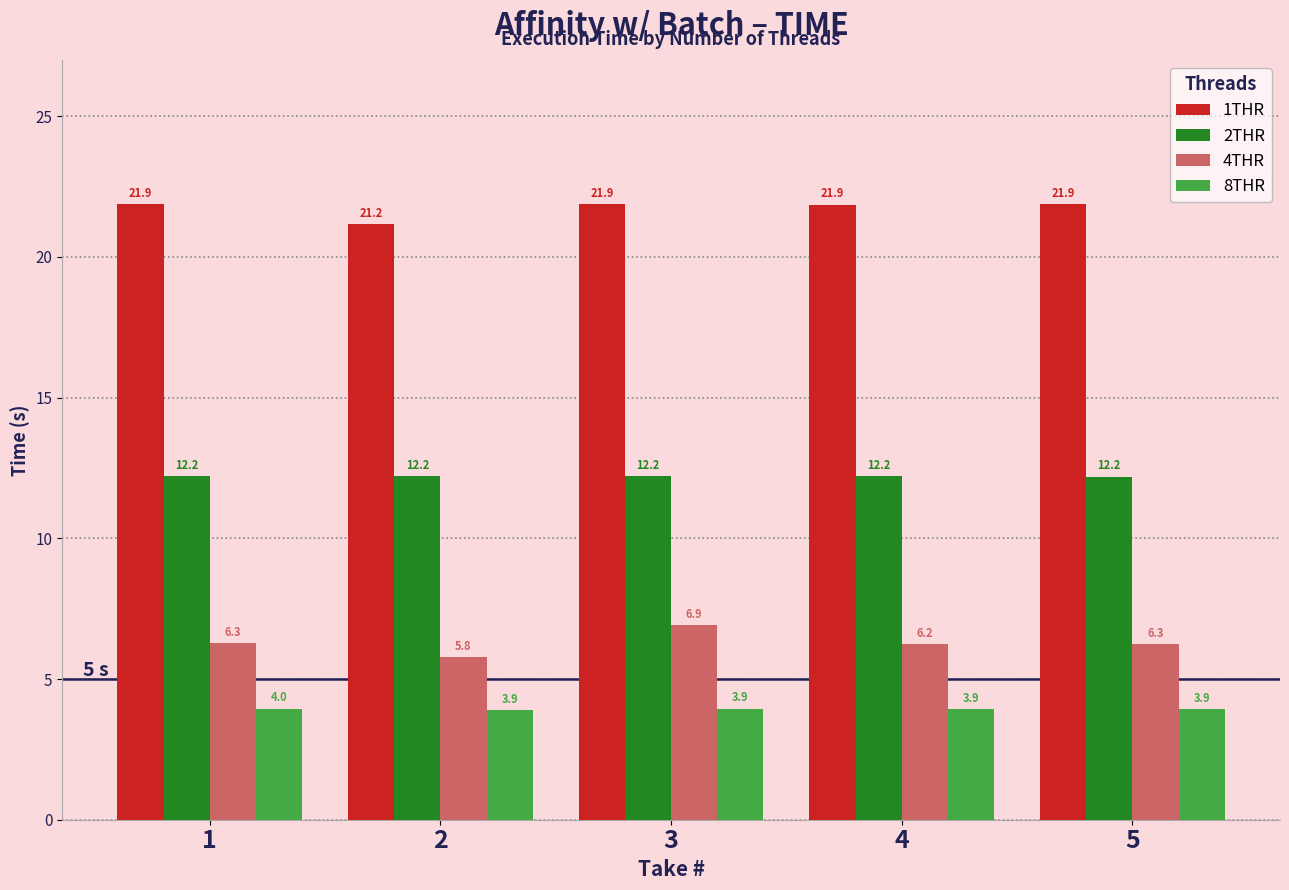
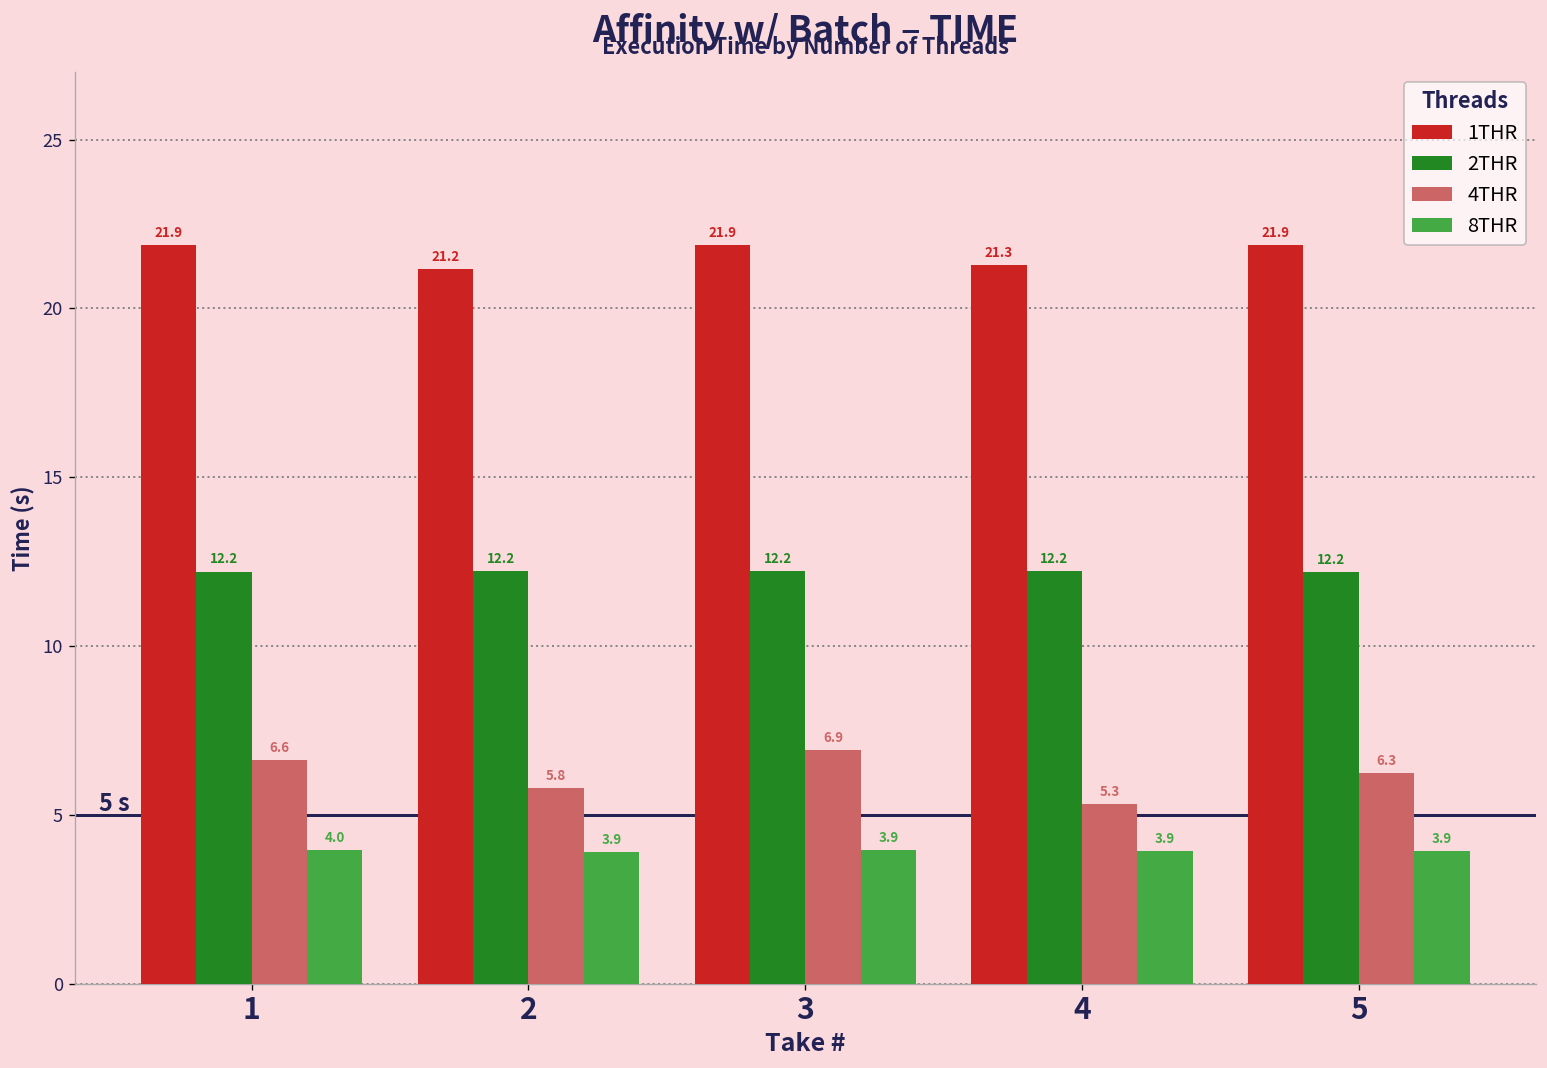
4THR, 1: 6.3 -> 6.6
1THR, 4: 21.9 -> 21.3
4THR, 4: 6.2 -> 5.3
